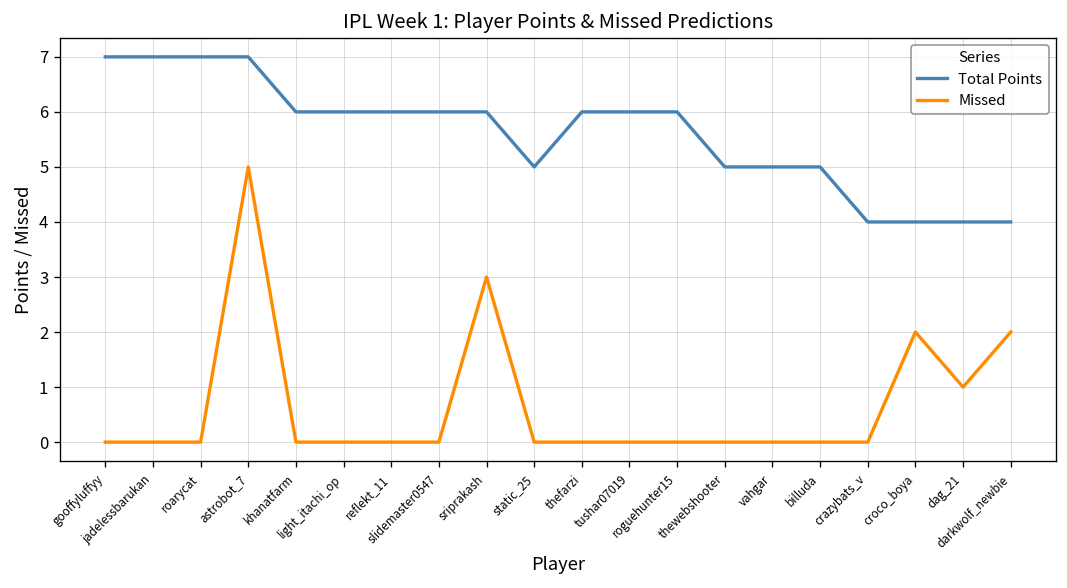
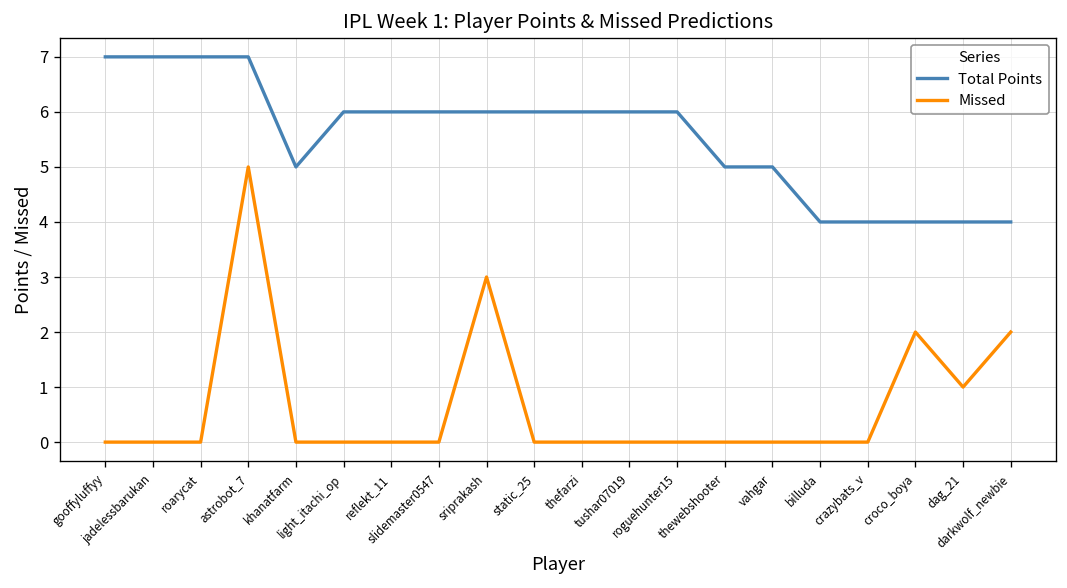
Total Points, khanatfarm: 6 -> 5
Total Points, static_25: 5 -> 6
Total Points, billuda: 5 -> 4
